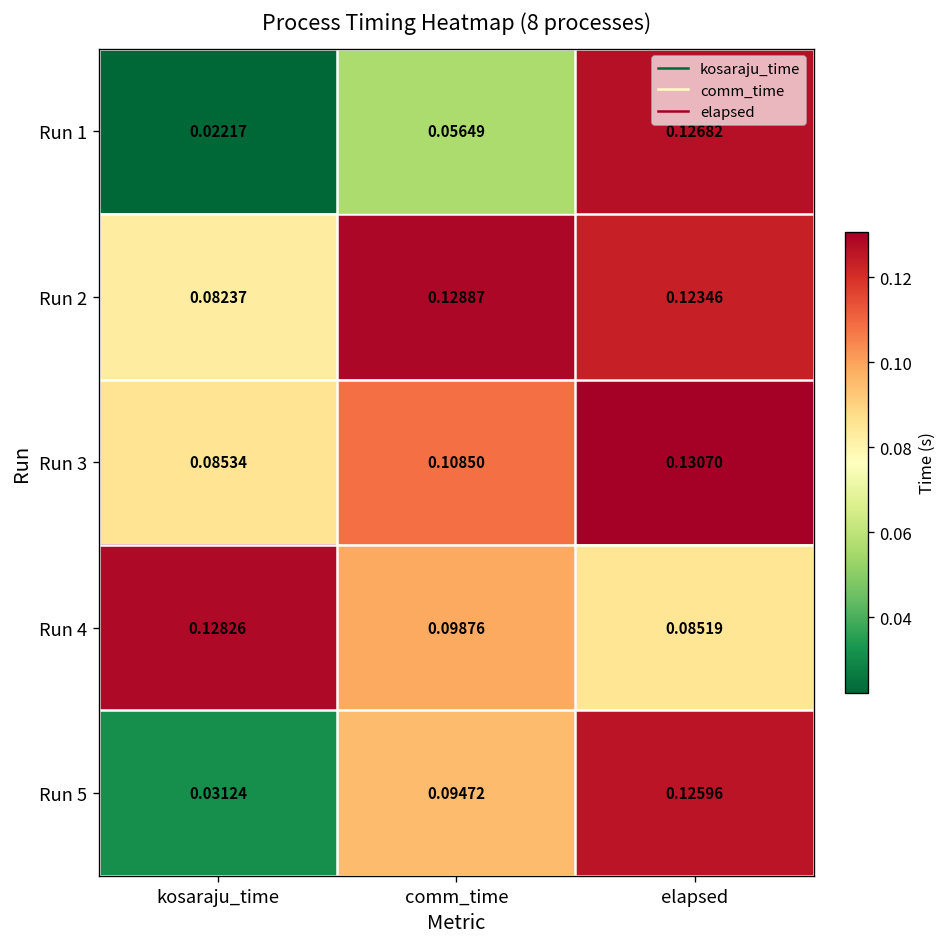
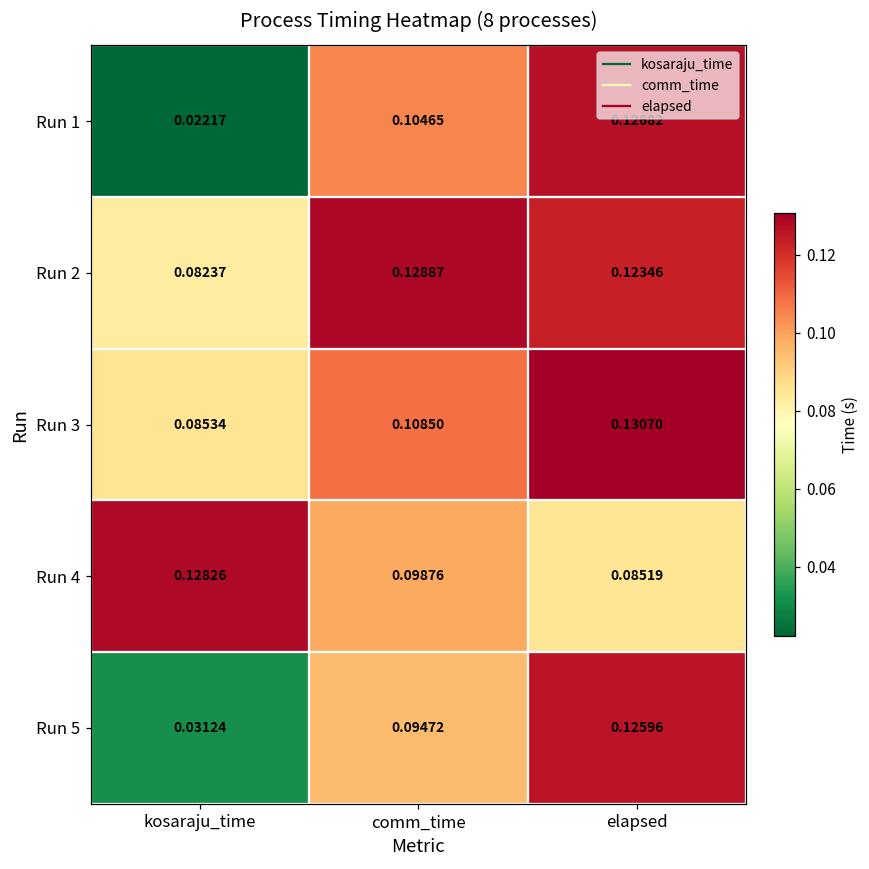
Run 1, comm_time: 0.05649 -> 0.10465
